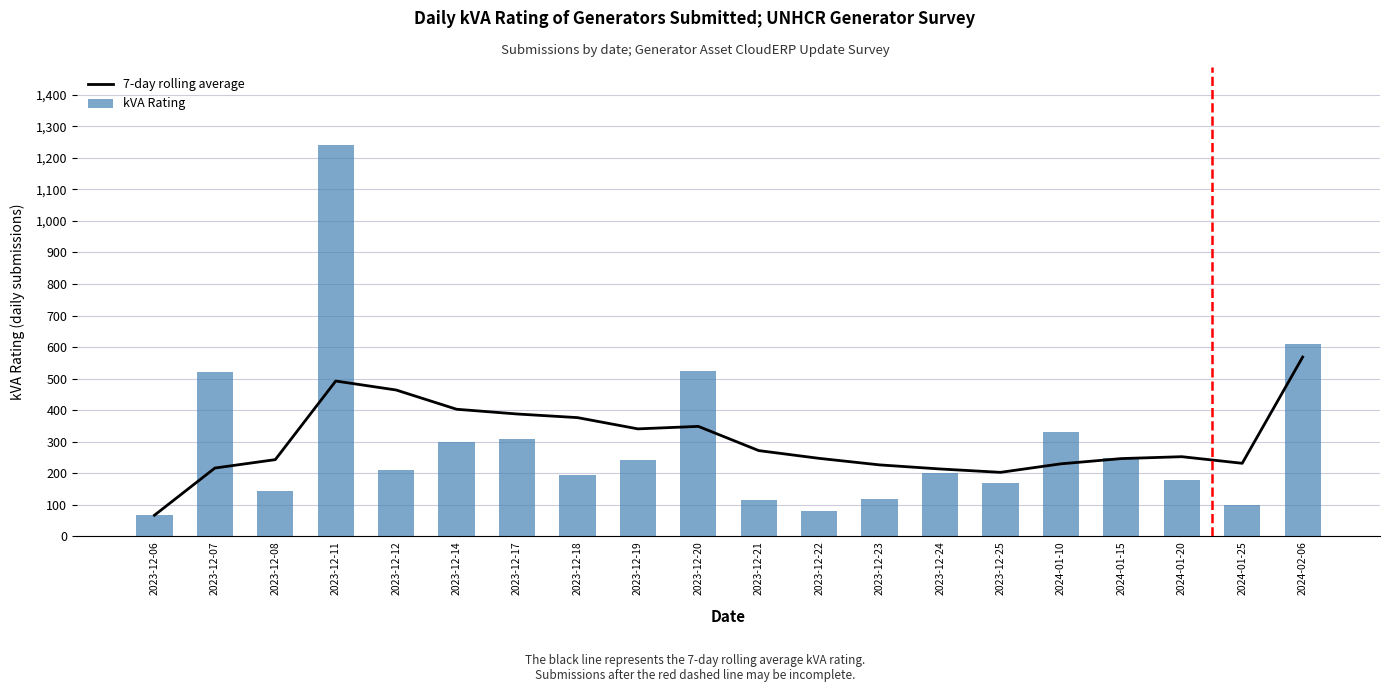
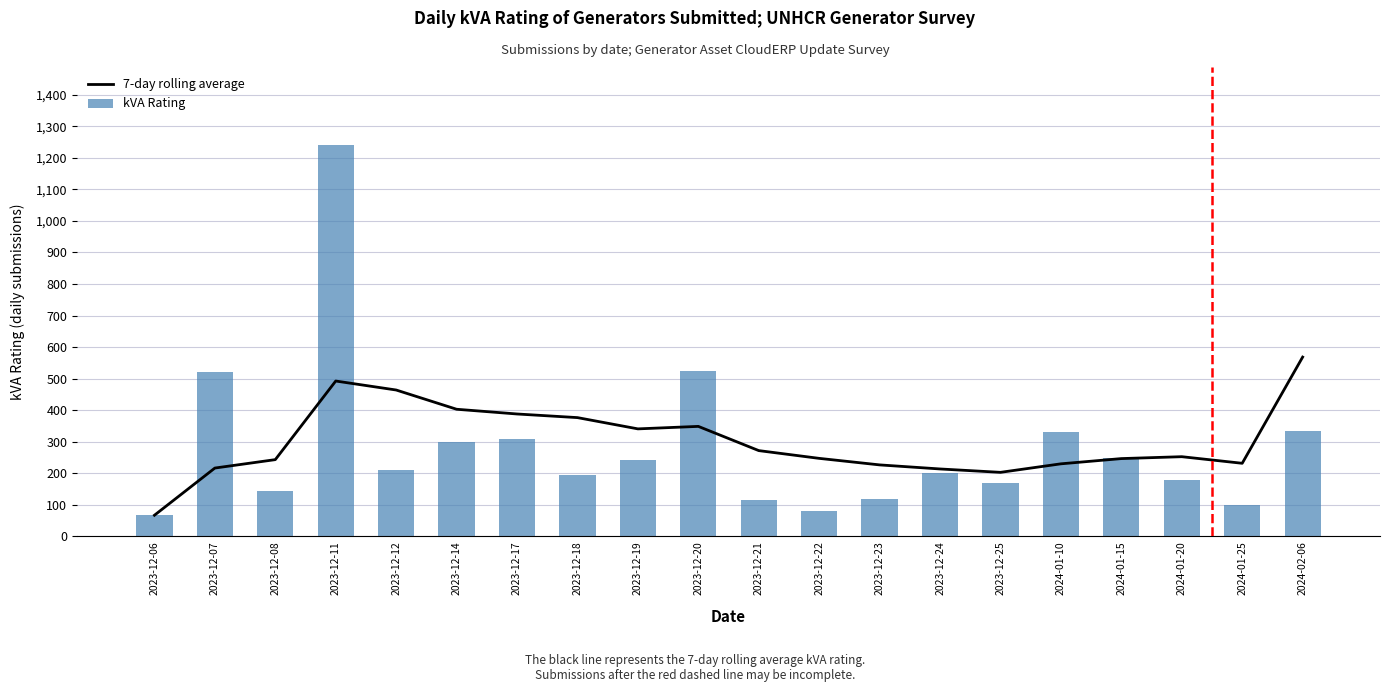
kVA Rating, 2024-02-06: 610 -> 340
